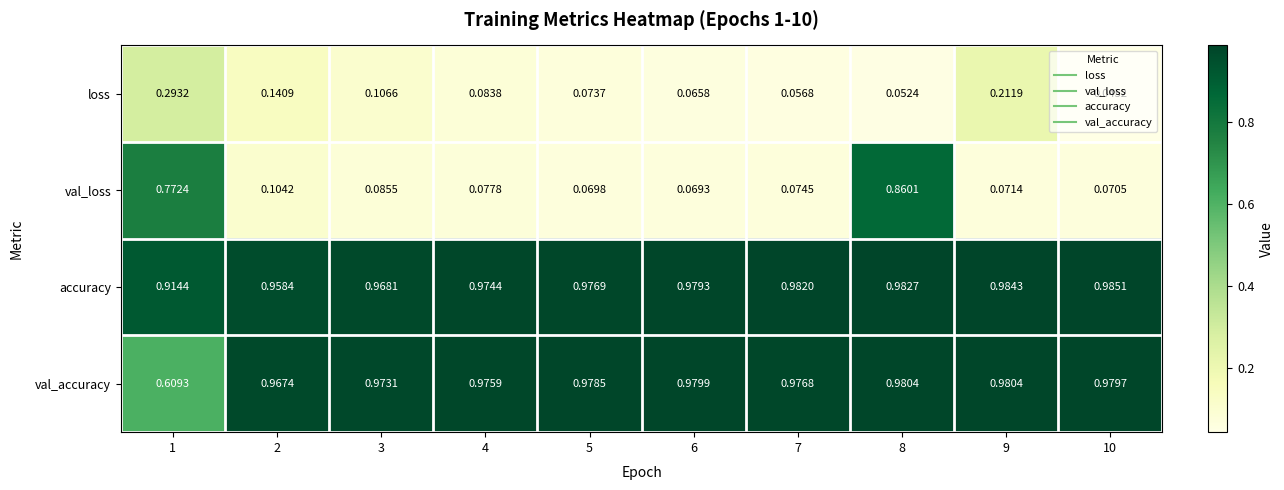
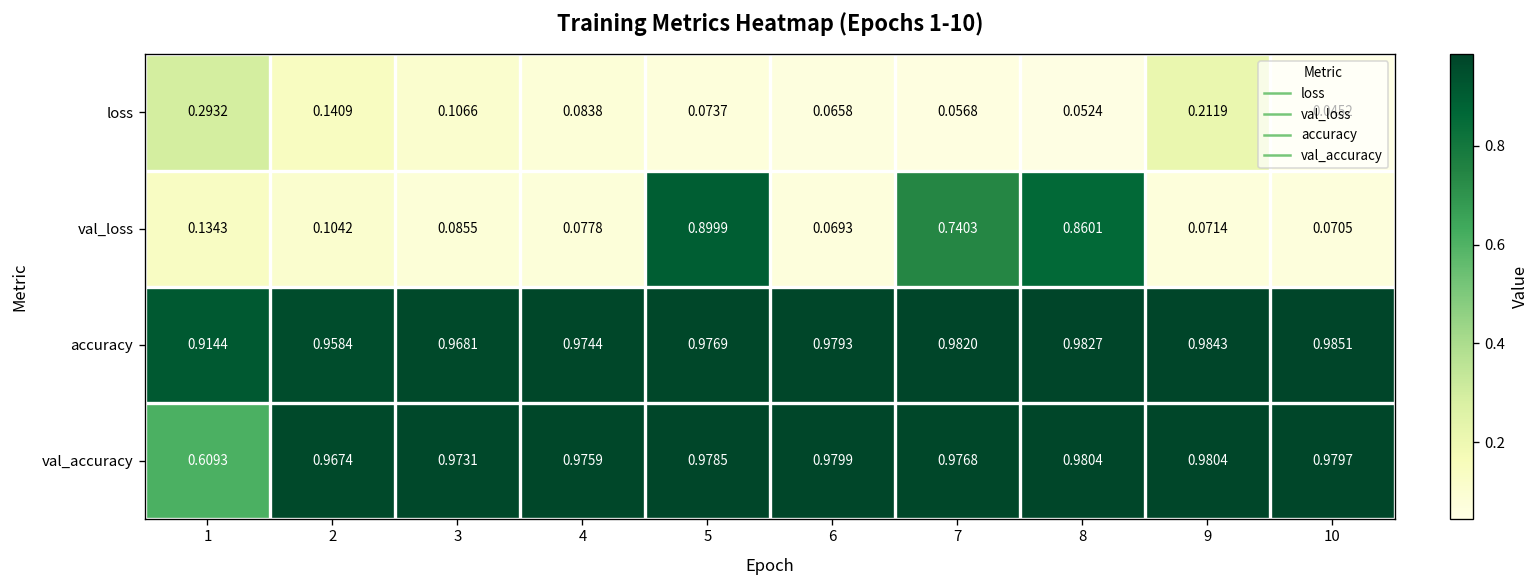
val_loss, 1: 0.7724 -> 0.1343
val_loss, 5: 0.0698 -> 0.8999
val_loss, 7: 0.0745 -> 0.7403
